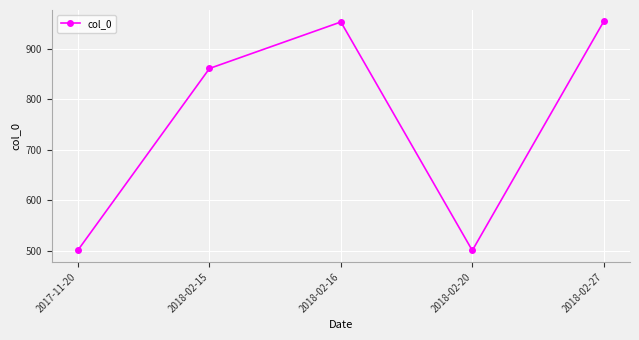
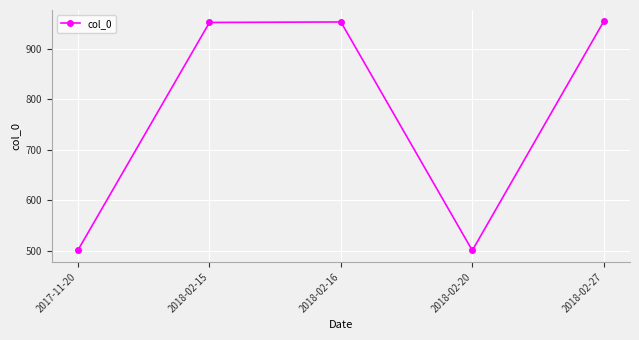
2018-02-15: 860 -> 950
